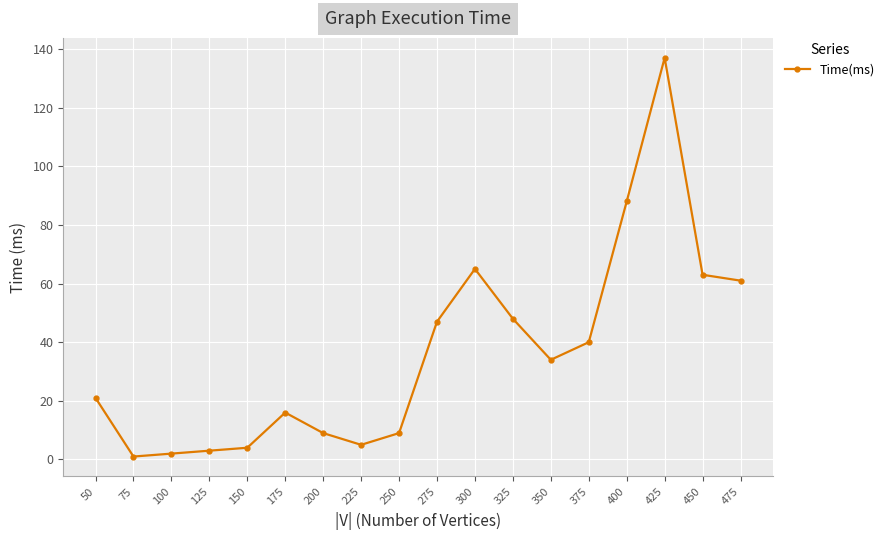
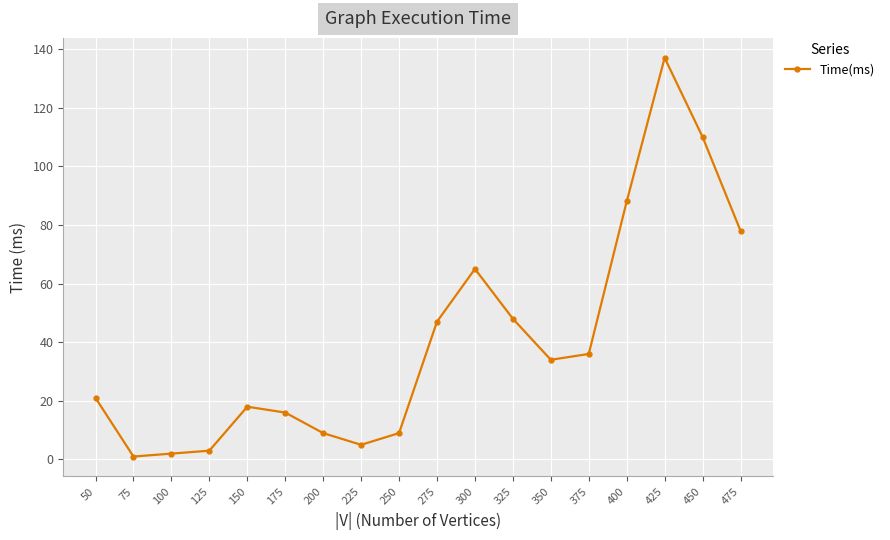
150: 4 -> 18
375: 40 -> 36
450: 63 -> 110
475: 61 -> 78
